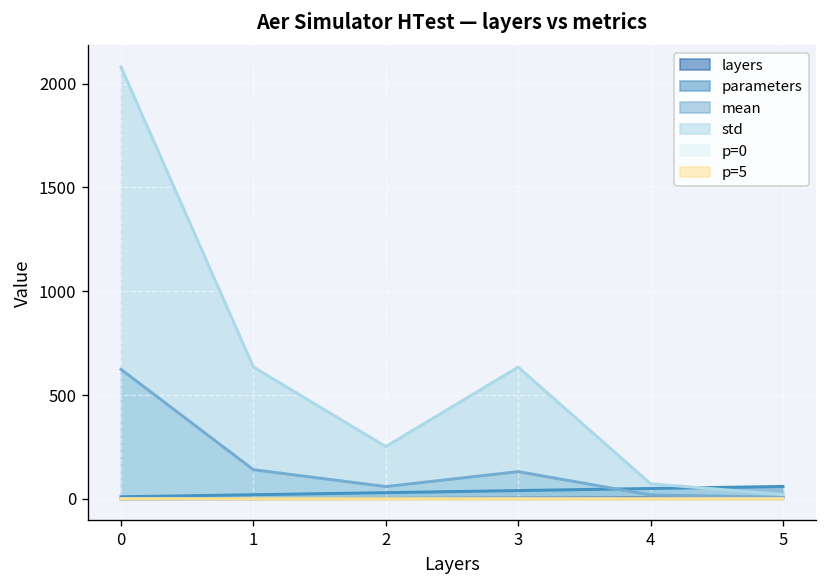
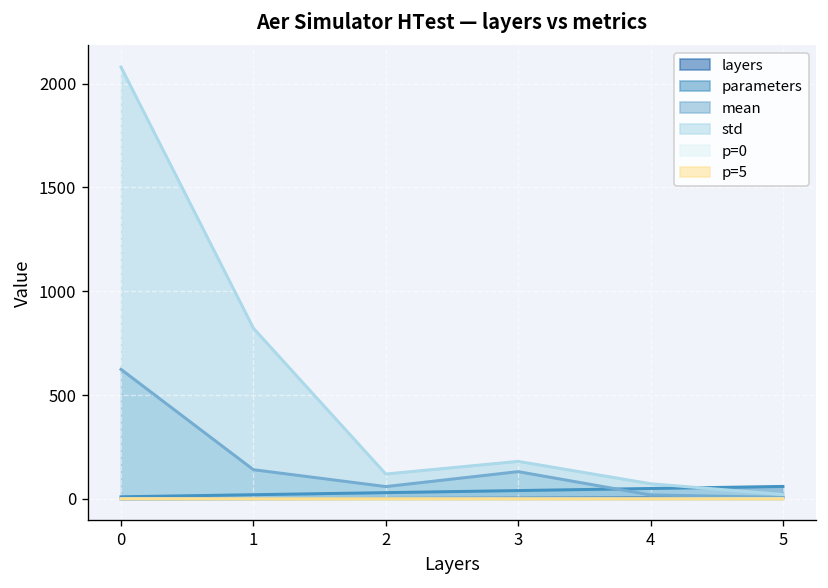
std, 1: 640 -> 820
std, 2: 250 -> 120
std, 3: 630 -> 180
